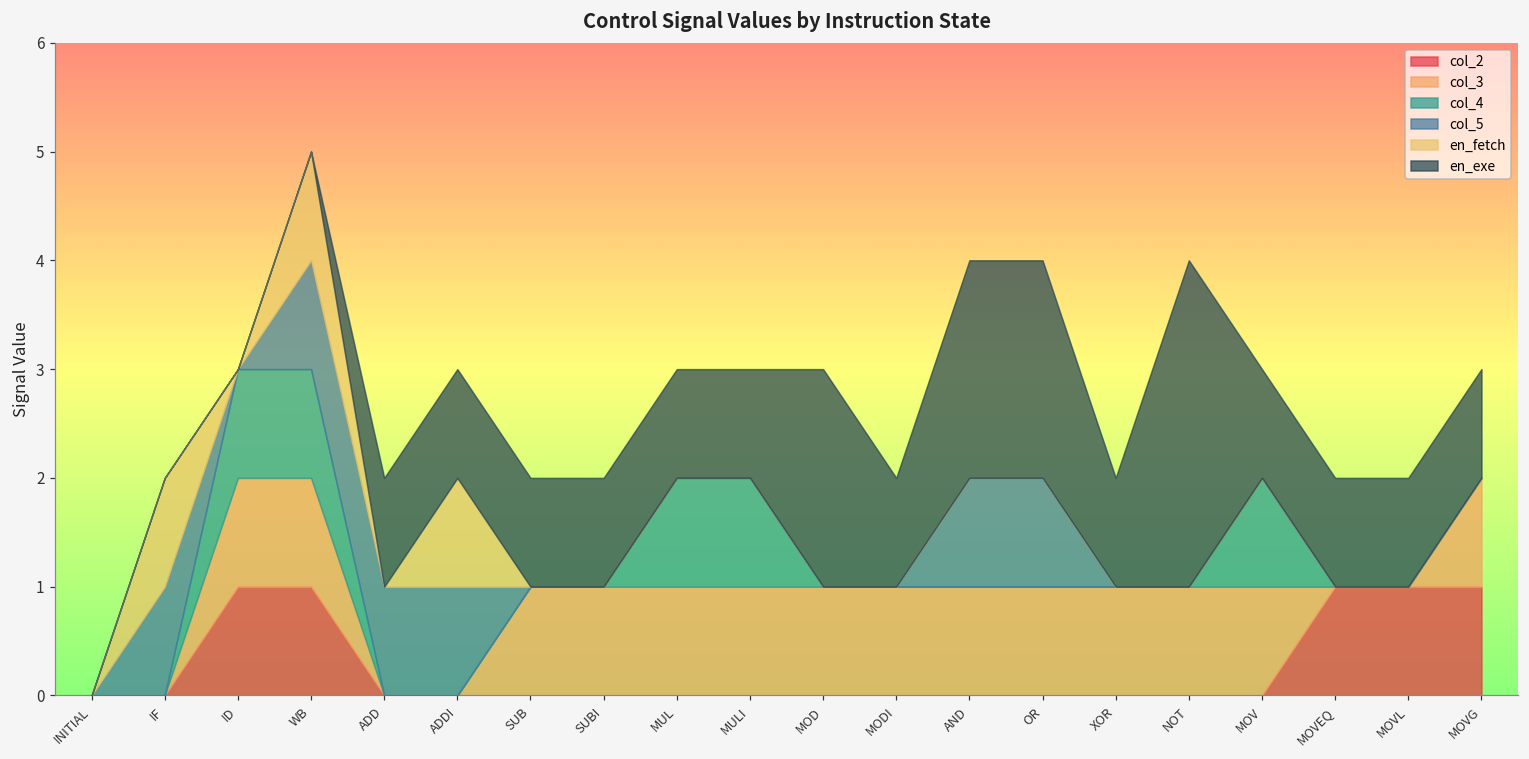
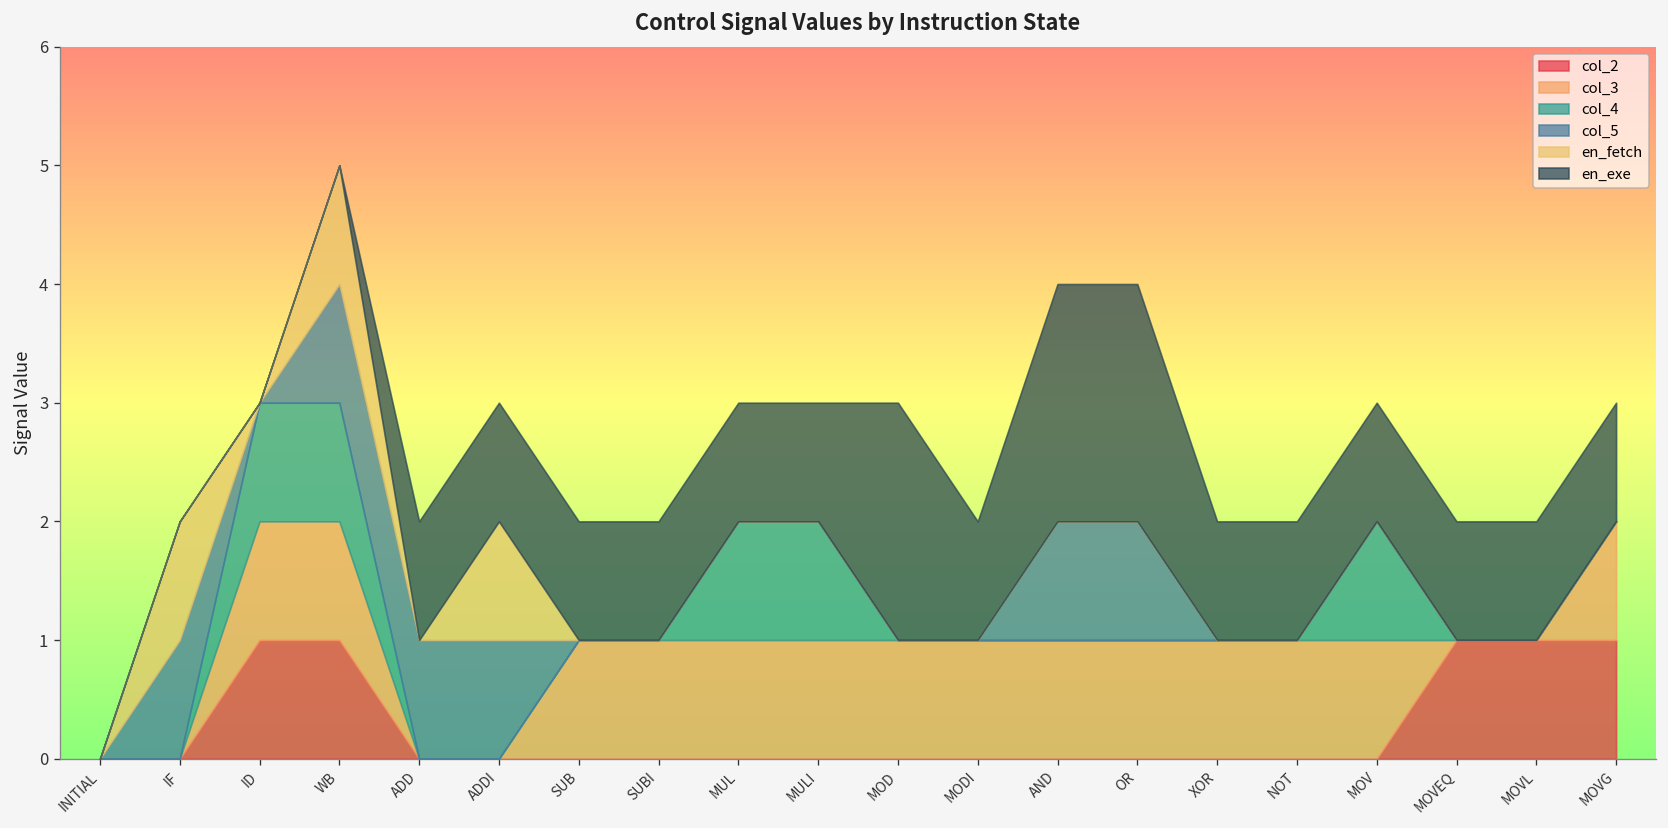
en_exe, NOT: 3 -> 1
